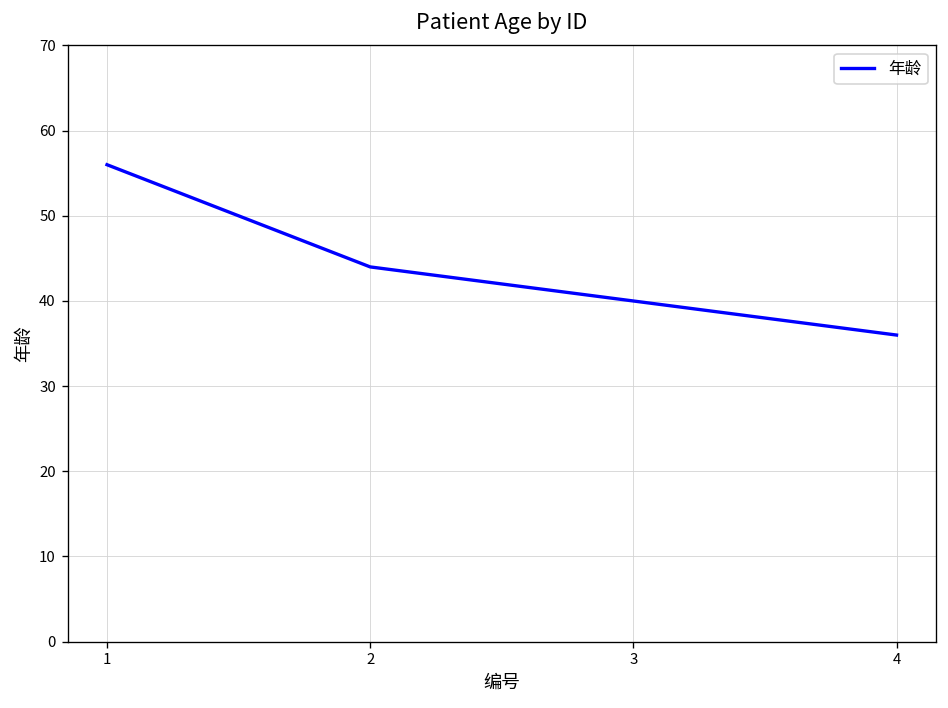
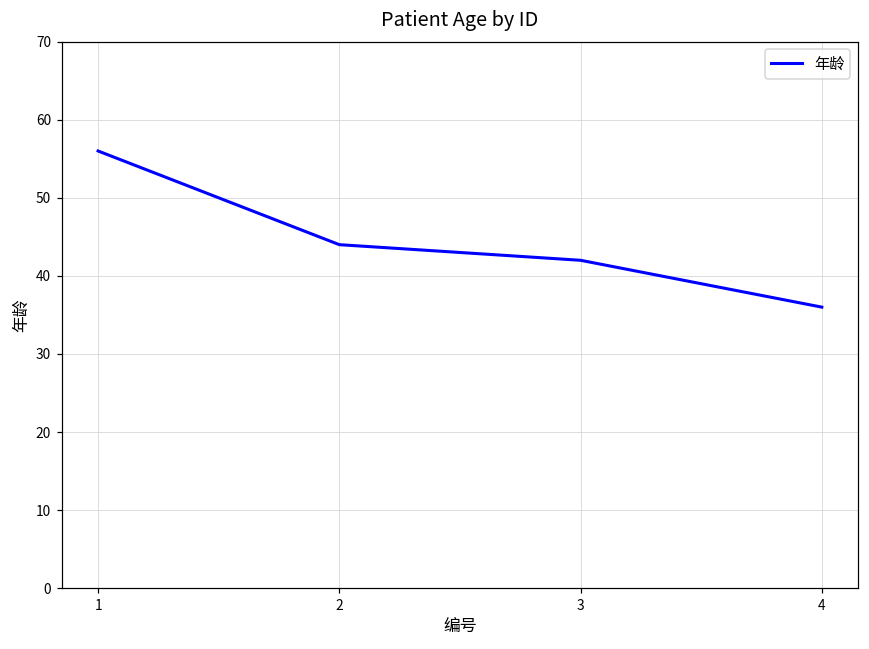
3: 40 -> 42
